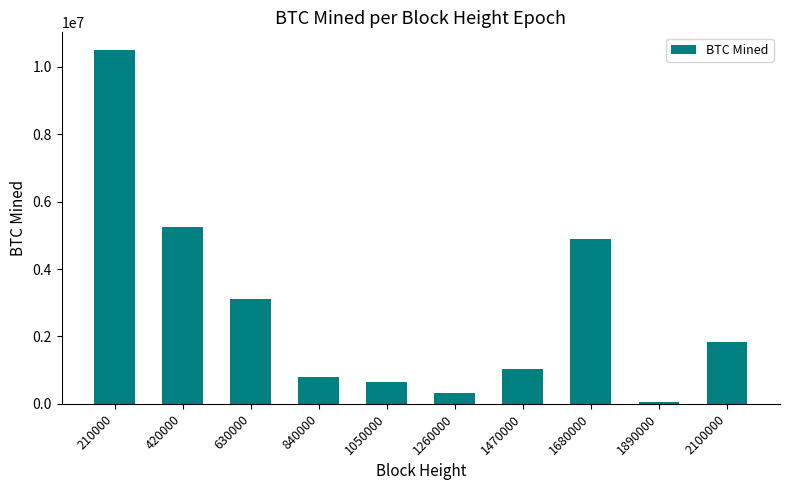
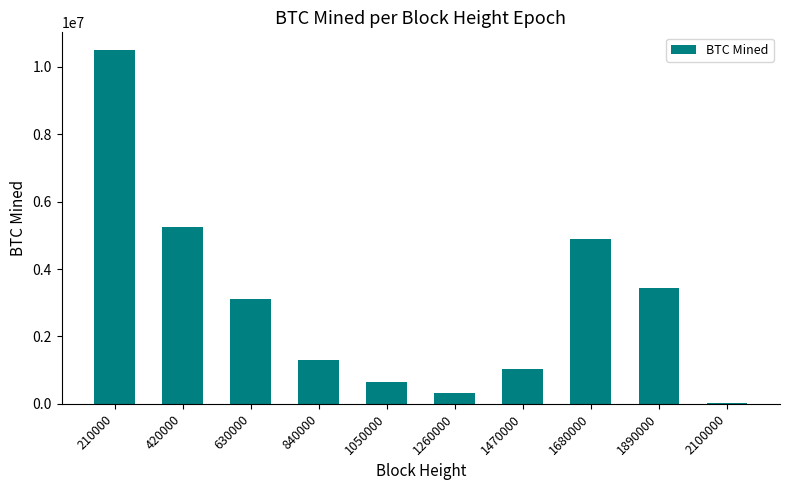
840000: 800000 -> 1300000
1890000: 0 -> 3400000
2100000: 1800000 -> 0
